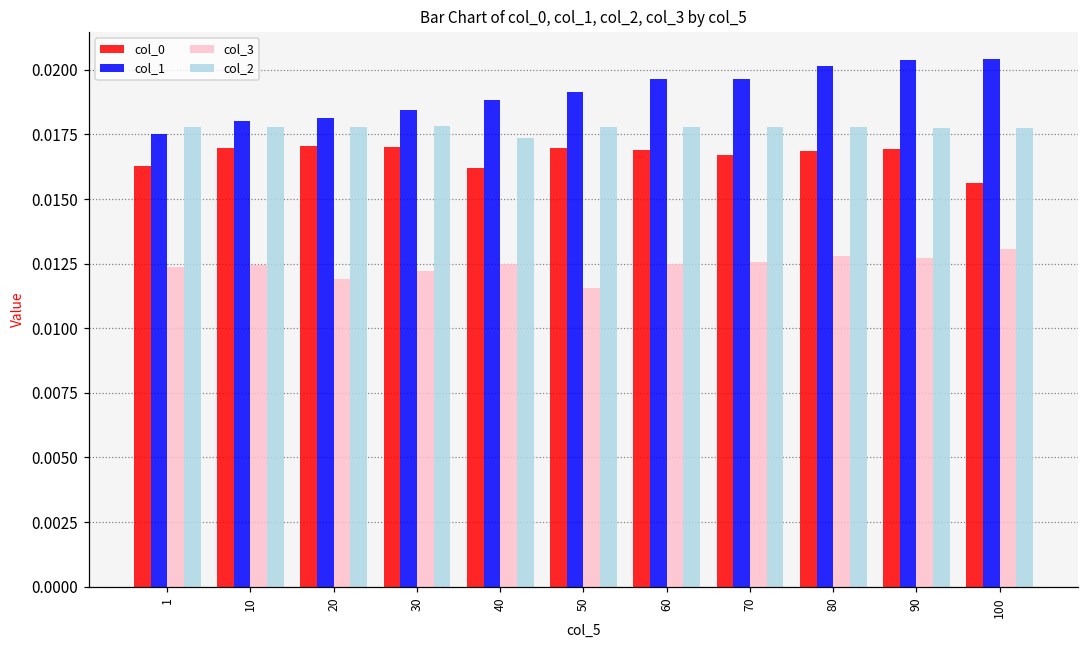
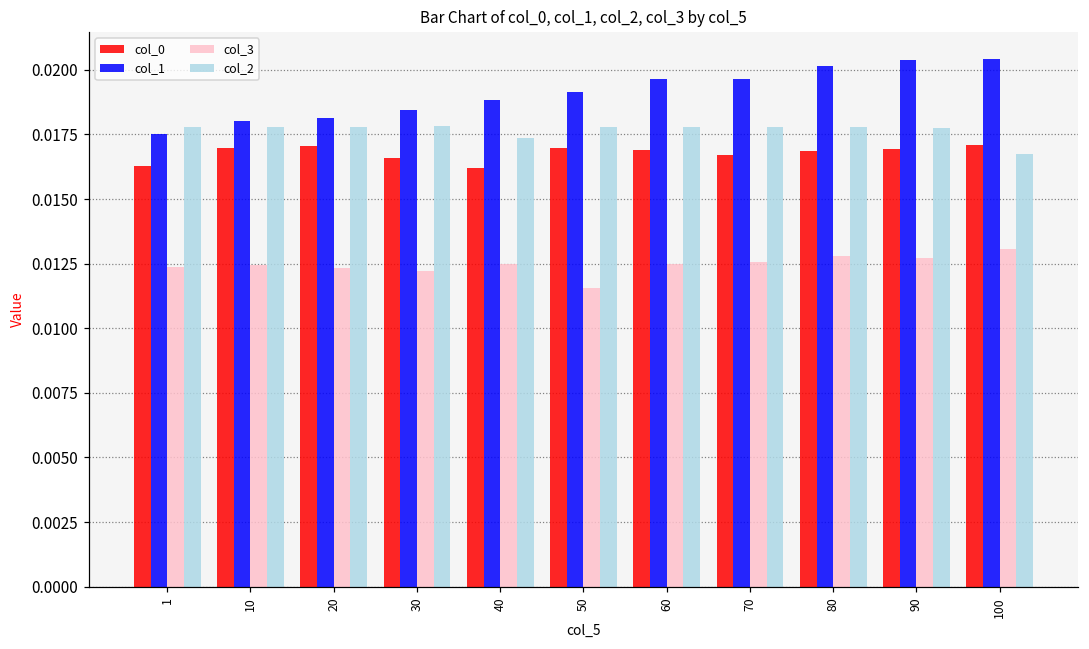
col_3, 20: 0.0119 -> 0.0123
col_0, 30: 0.0170 -> 0.0166
col_0, 100: 0.0156 -> 0.0171
col_2, 100: 0.0177 -> 0.0168
